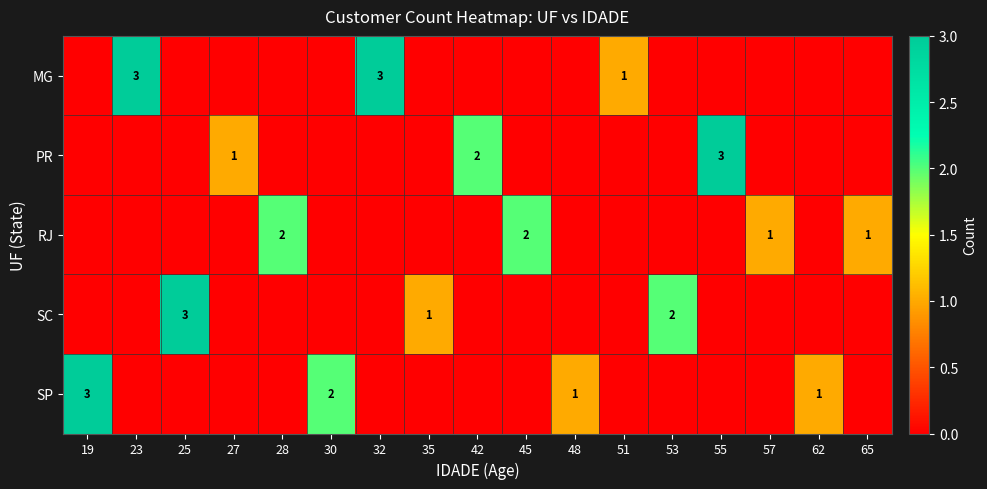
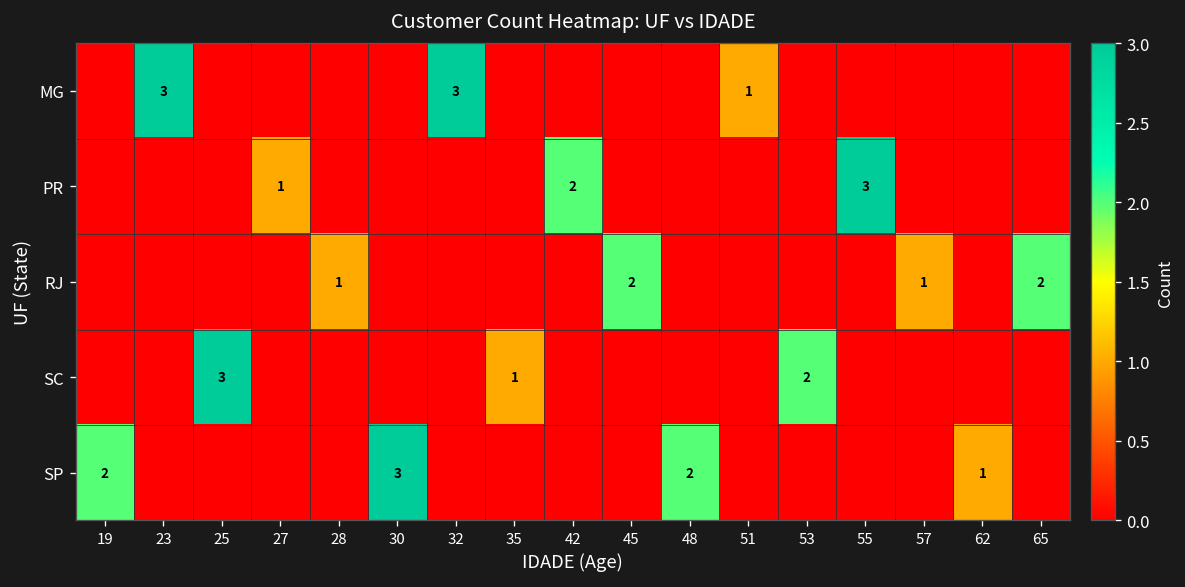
RJ, 28: 2 -> 1
RJ, 65: 1 -> 2
SP, 19: 3 -> 2
SP, 30: 2 -> 3
SP, 48: 1 -> 2
